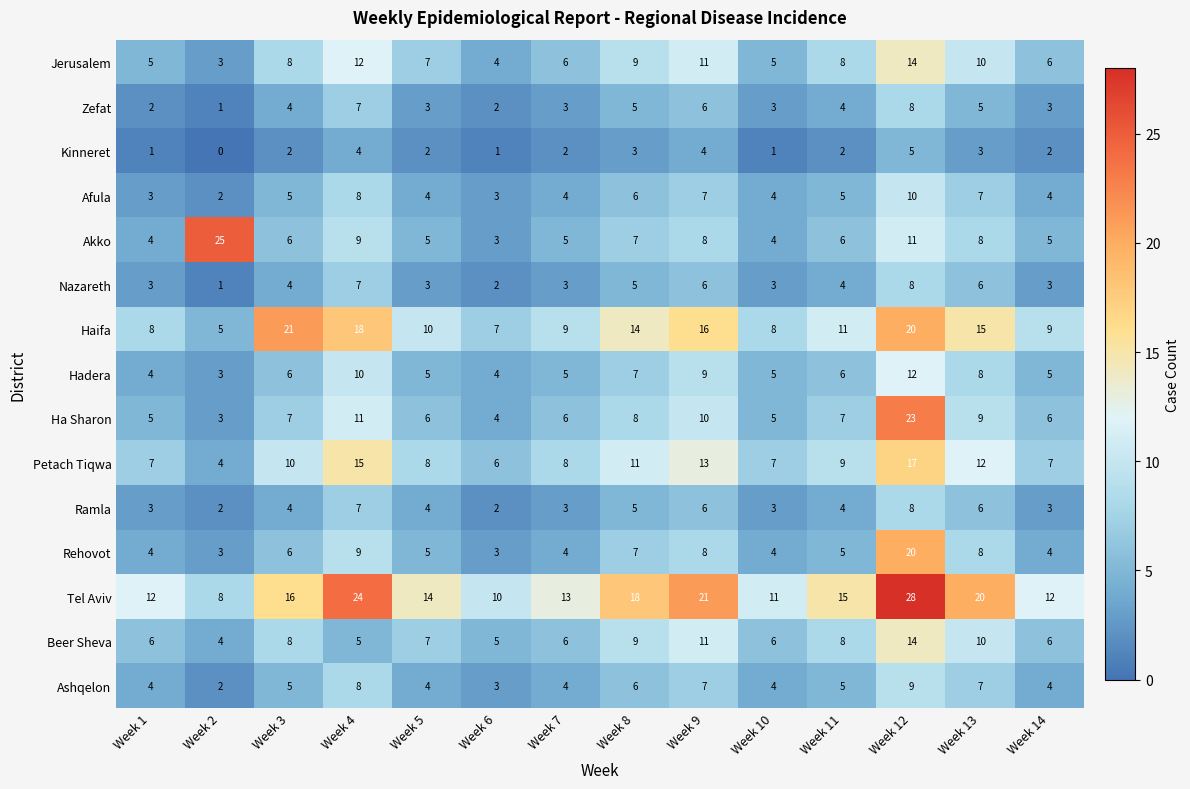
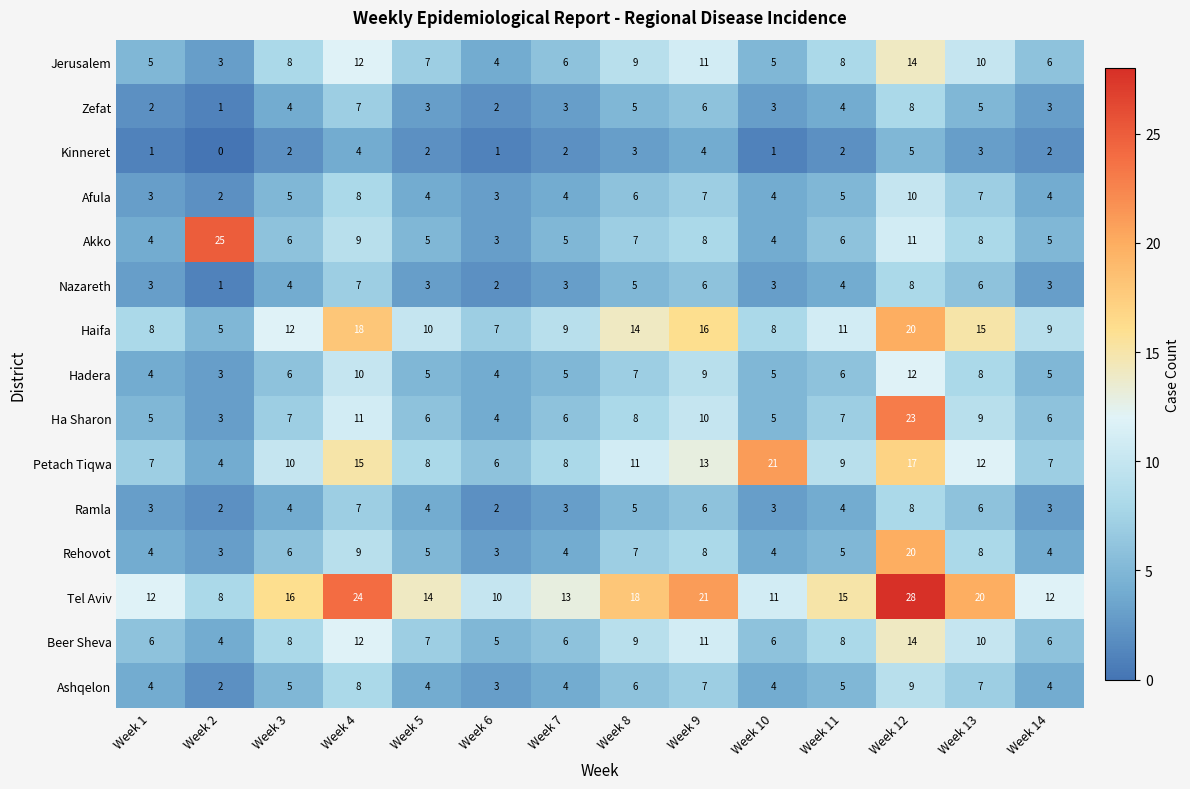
Haifa, Week 3: 21 -> 12
Petach Tiqwa, Week 10: 7 -> 21
Beer Sheva, Week 4: 5 -> 12
